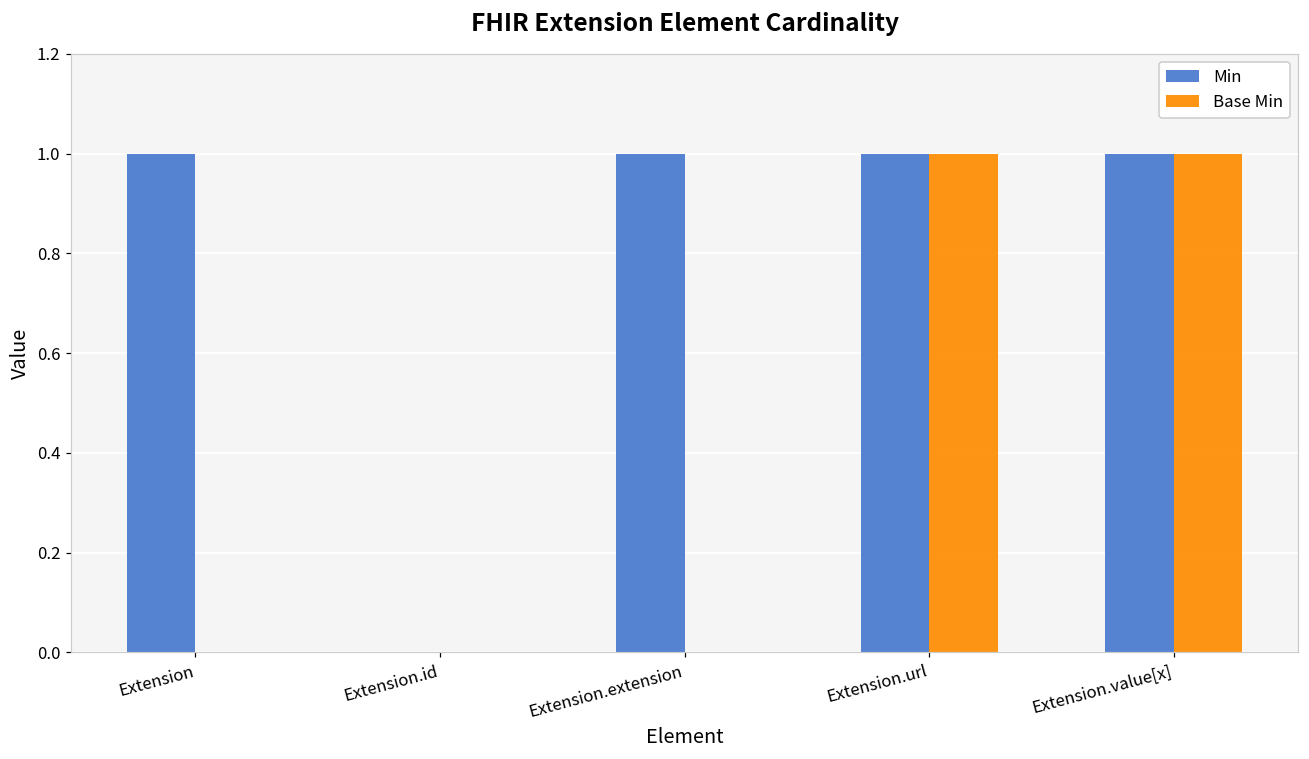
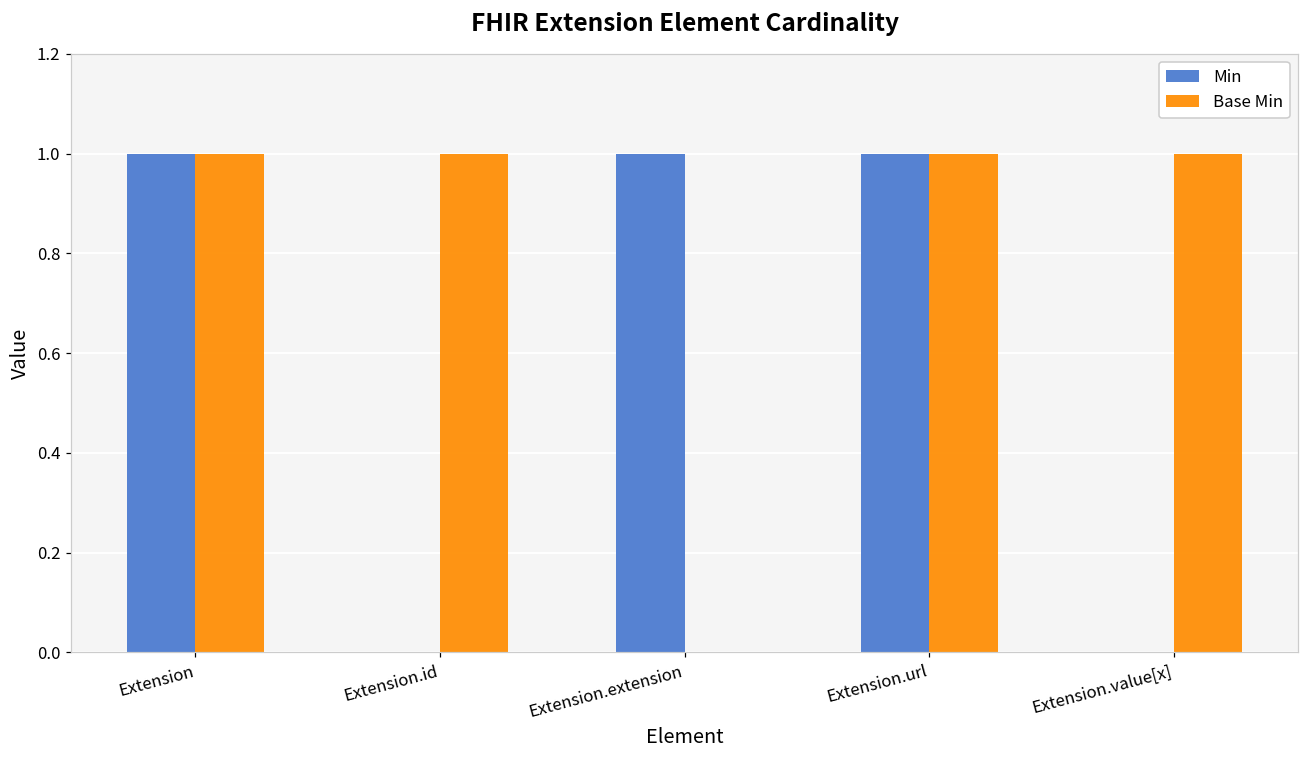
Base Min, Extension: 0 -> 1
Base Min, Extension.id: 0 -> 1
Min, Extension.value[x]: 1 -> 0
